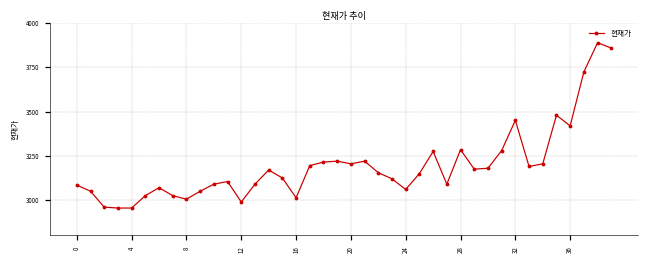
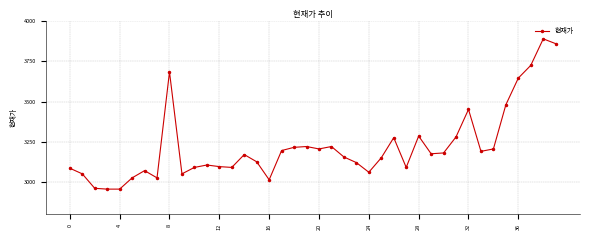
8: 3010 -> 3680
12: 2990 -> 3100
36: 3420 -> 3650
